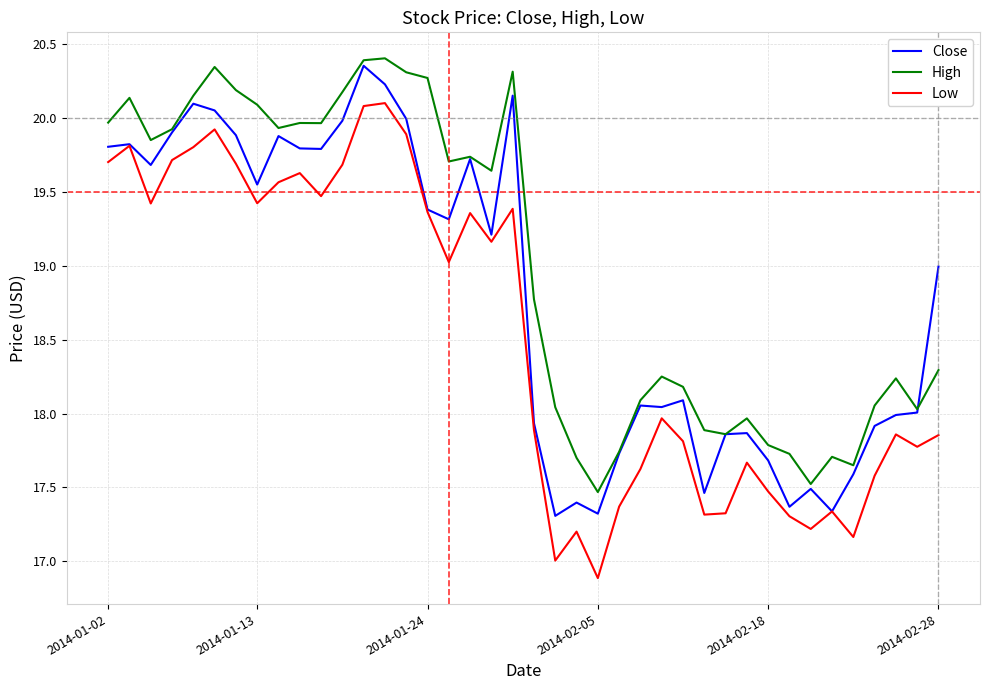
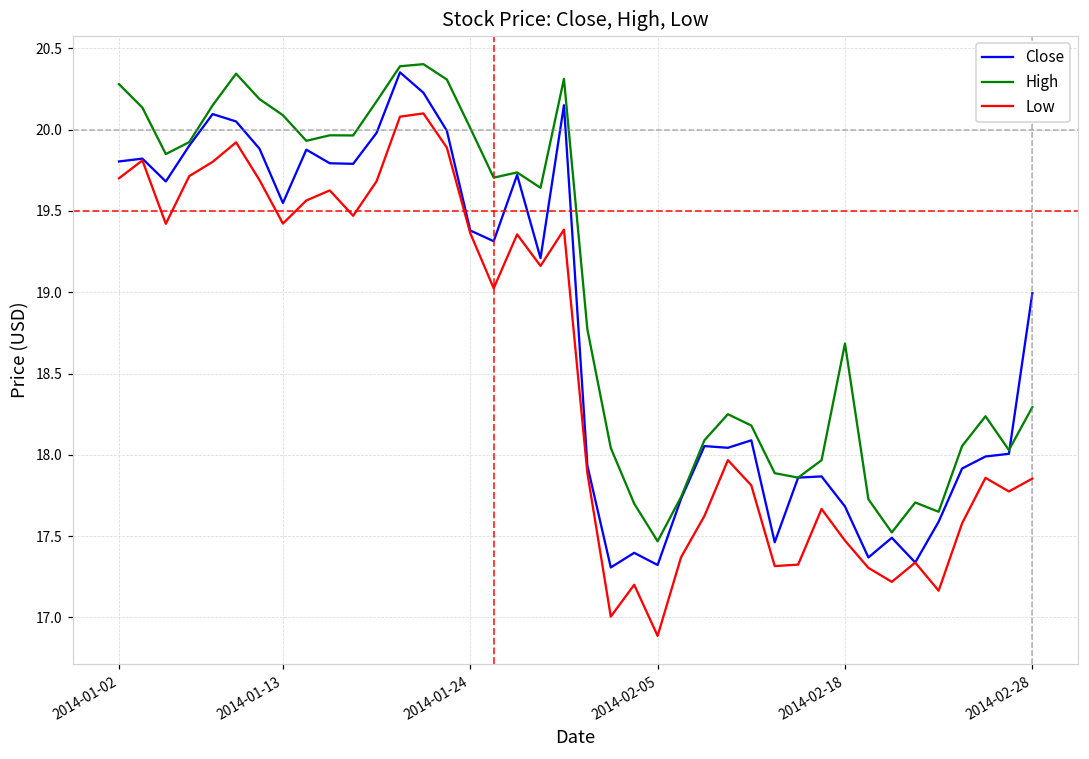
High, 2014-01-02: 19.97 -> 20.28
High, 2014-01-24: 20.27 -> 20.01
High, 2014-02-18: 17.79 -> 18.68
